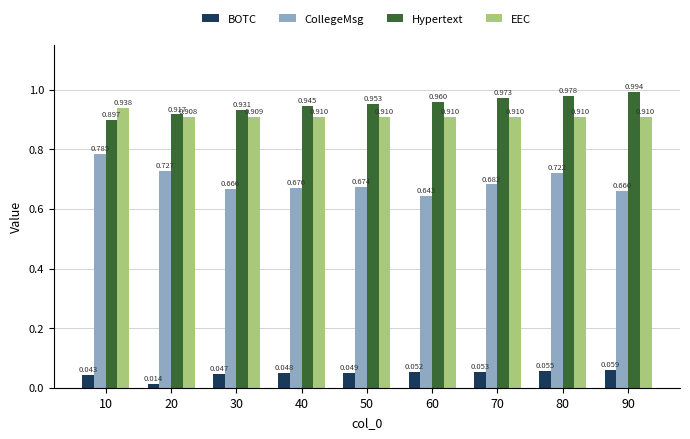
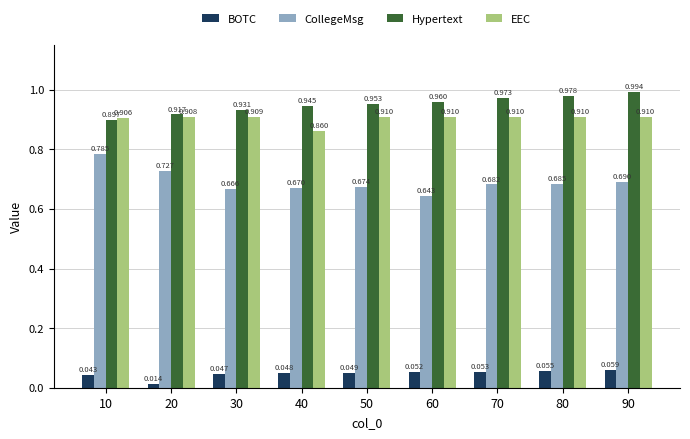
EEC, 10: 0.938 -> 0.906
EEC, 40: 0.910 -> 0.860
CollegeMsg, 80: 0.722 -> 0.685
CollegeMsg, 90: 0.660 -> 0.690
